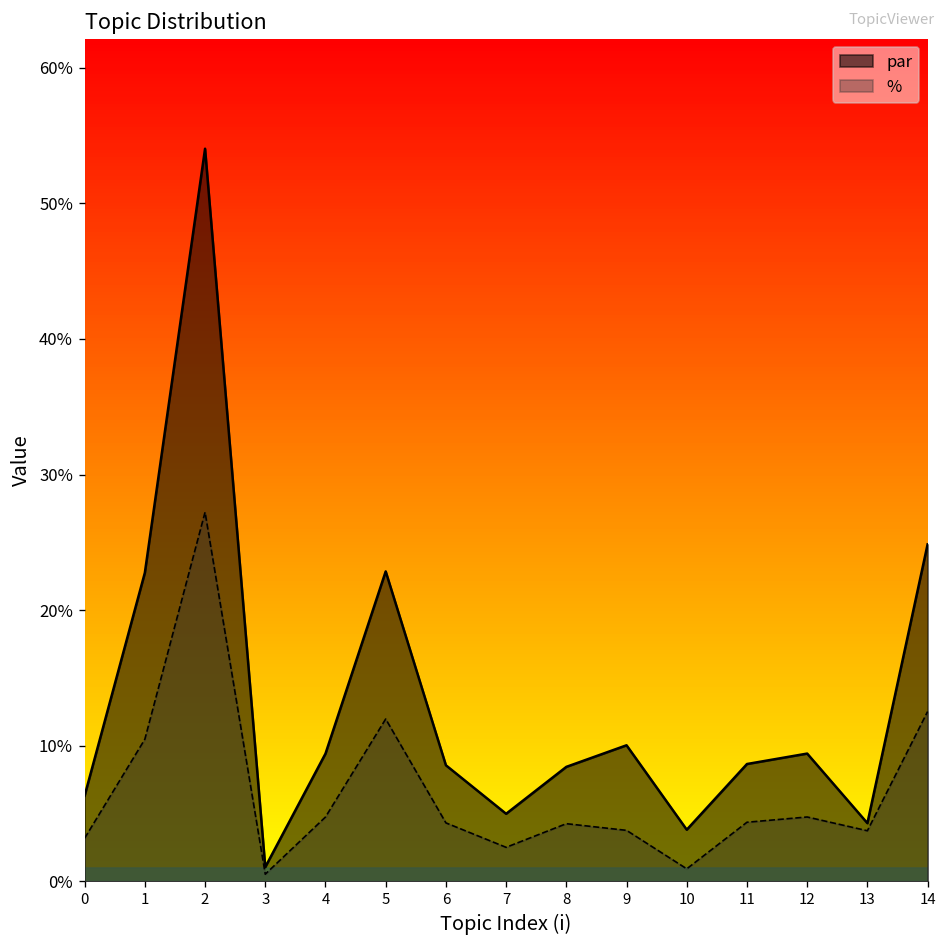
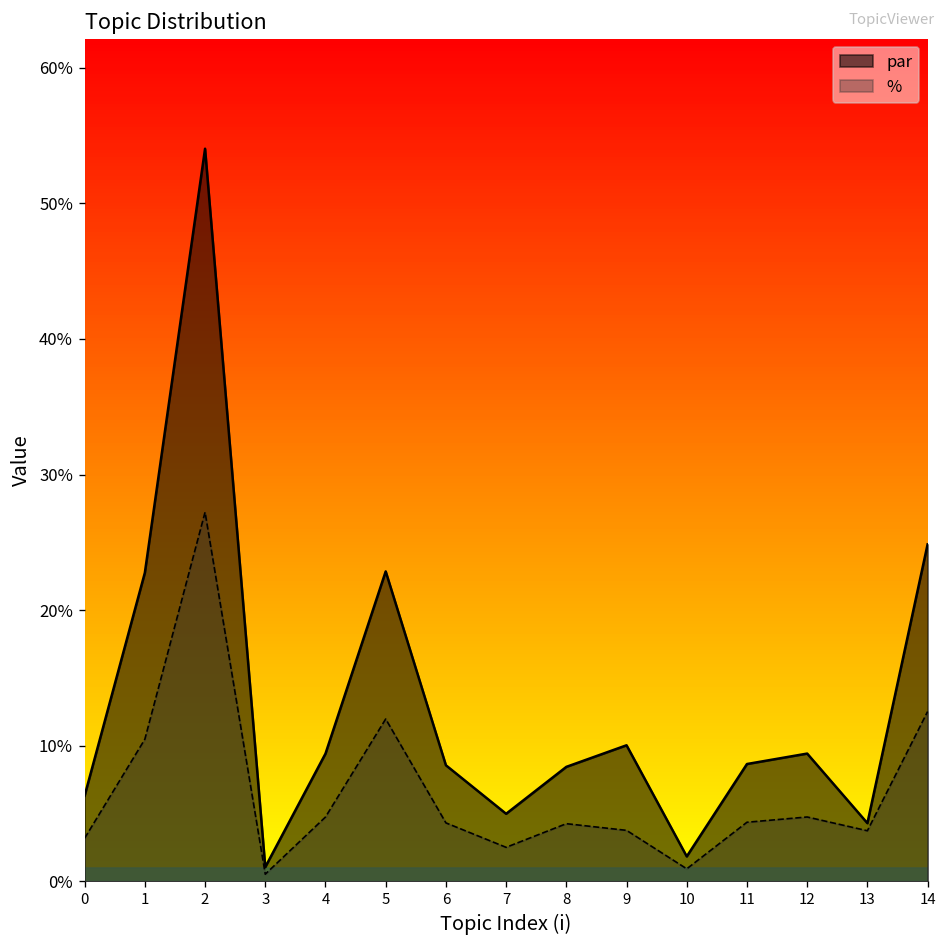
par, 10: 3.8% -> 1.8%
